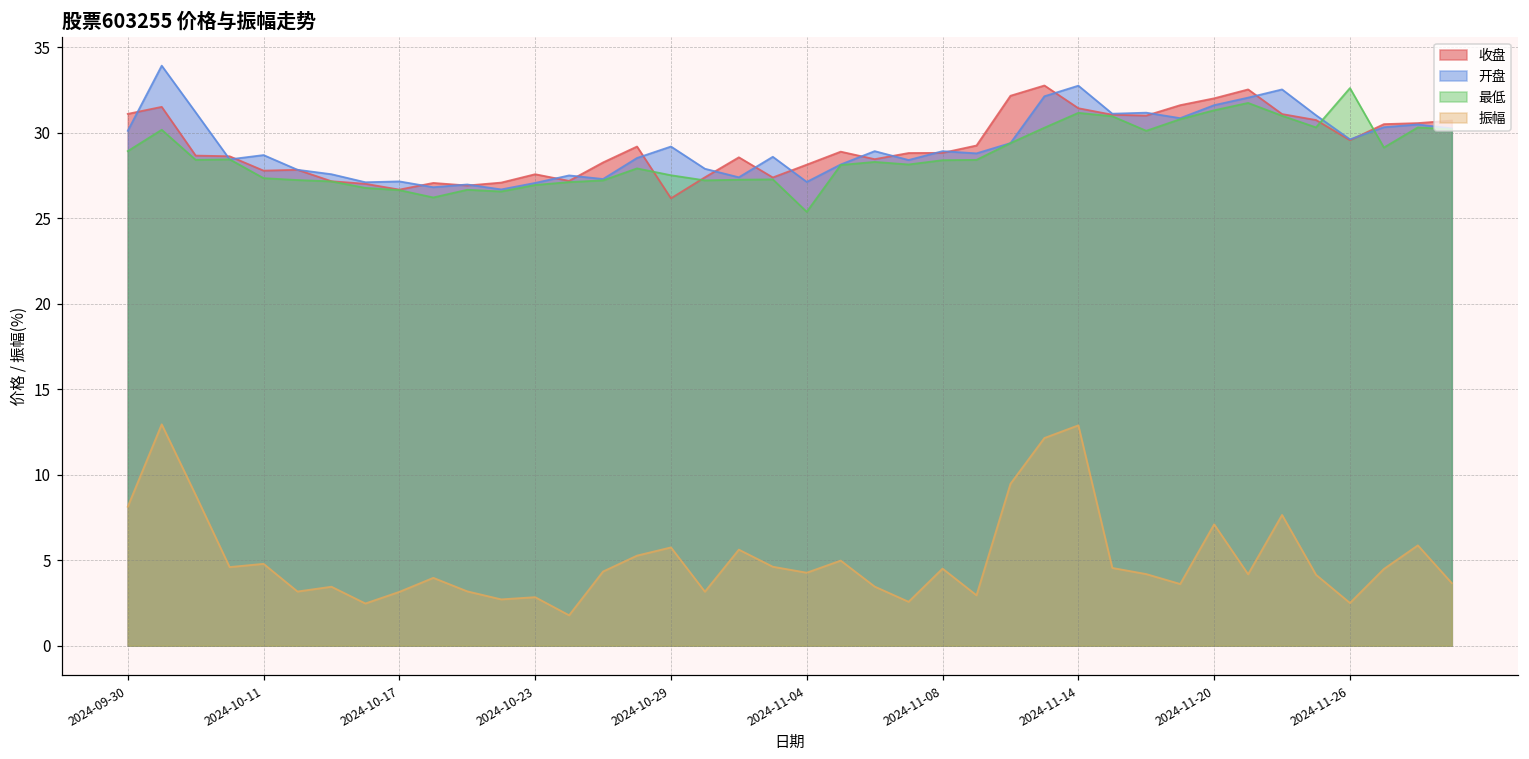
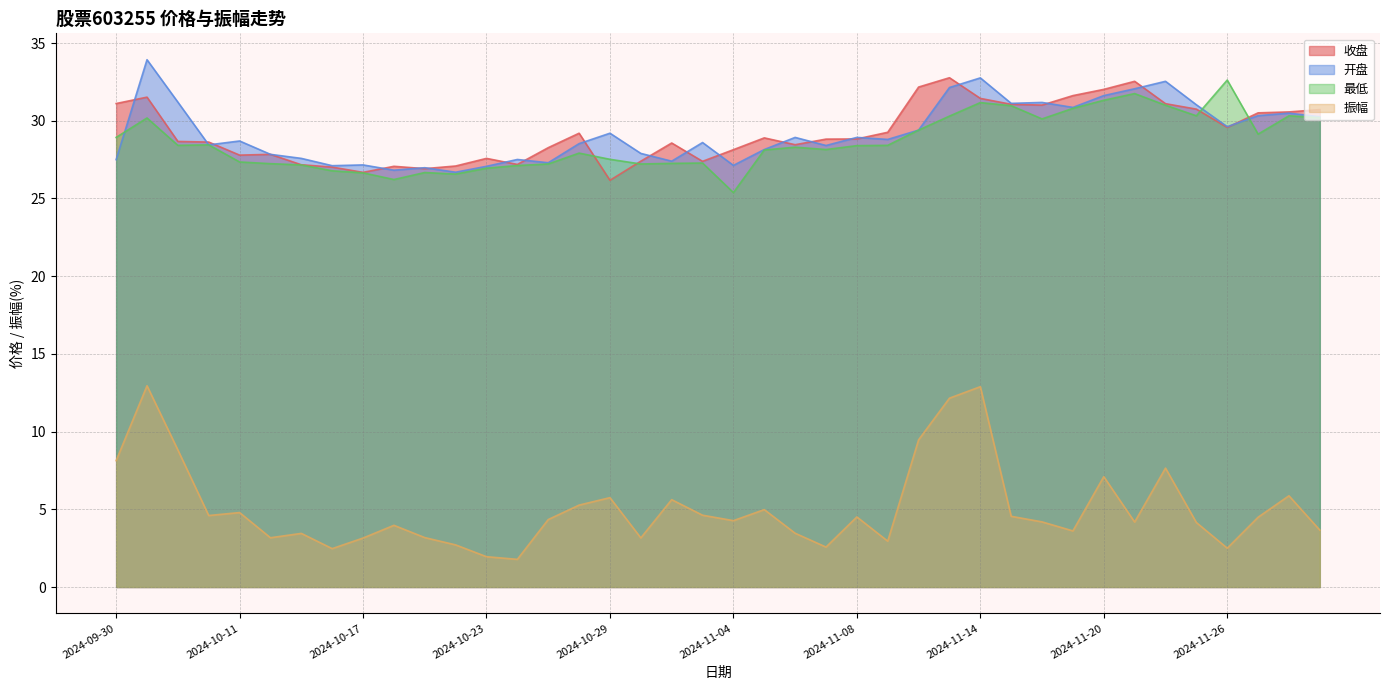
开盘, 2024-09-30: 30.1 -> 27.5
振幅, 2024-10-23: 2.8 -> 2.0
